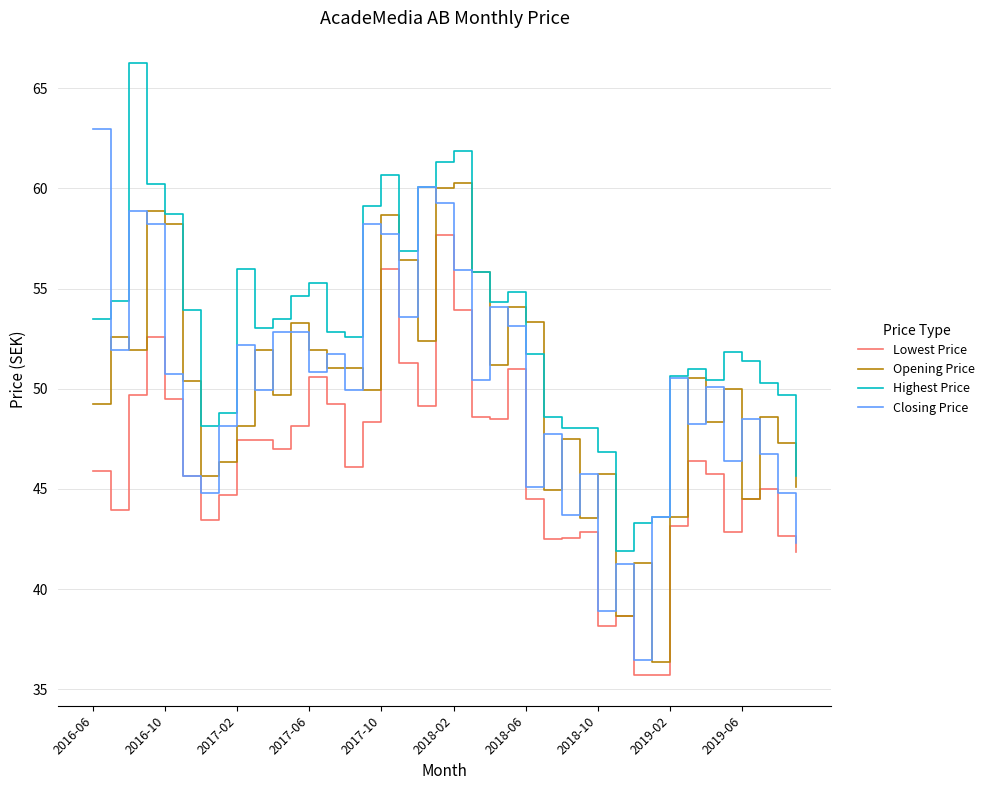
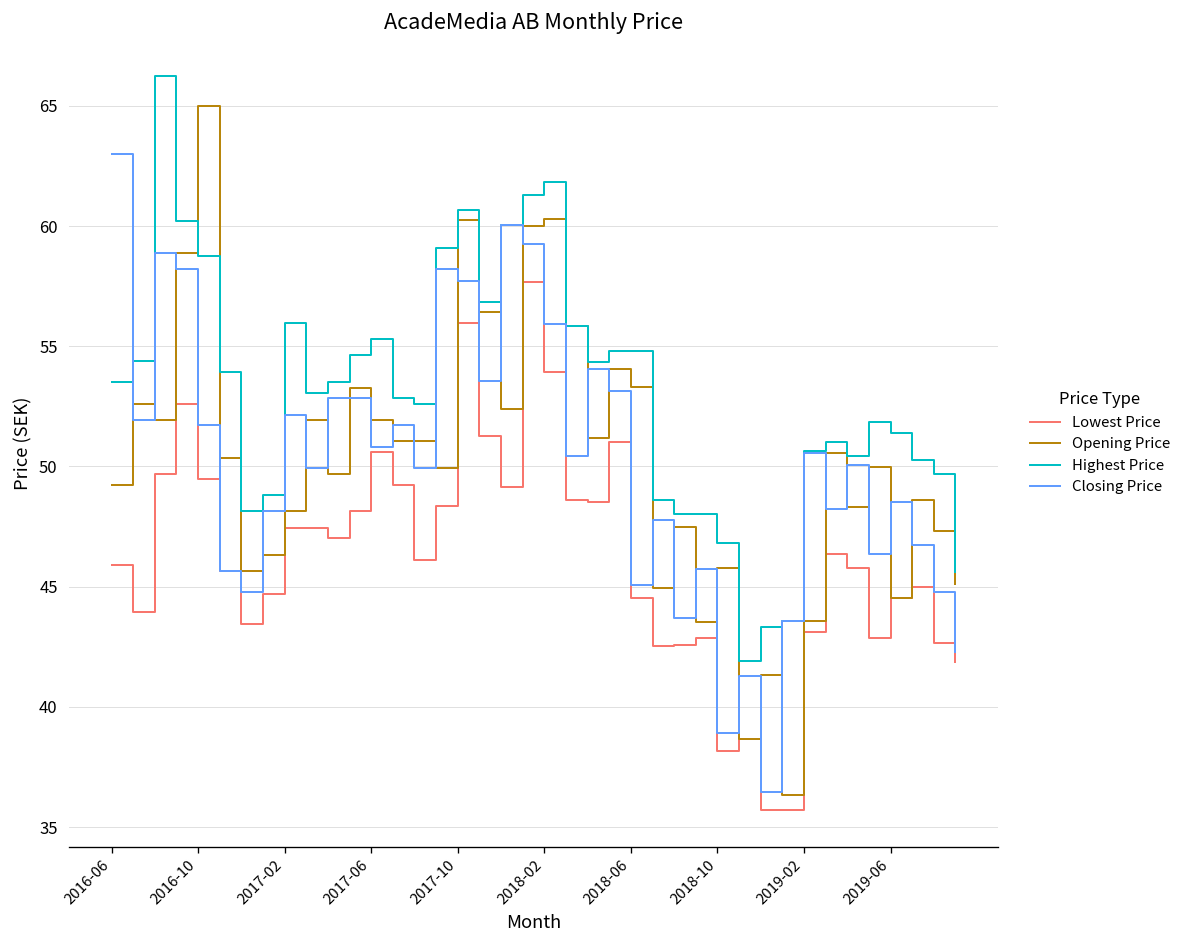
Opening Price, 2016-10: 58.2 -> 65.0
Closing Price, 2016-10: 50.7 -> 51.7
Opening Price, 2017-10: 58.6 -> 60.3
Highest Price, 2018-06: 51.8 -> 54.8
